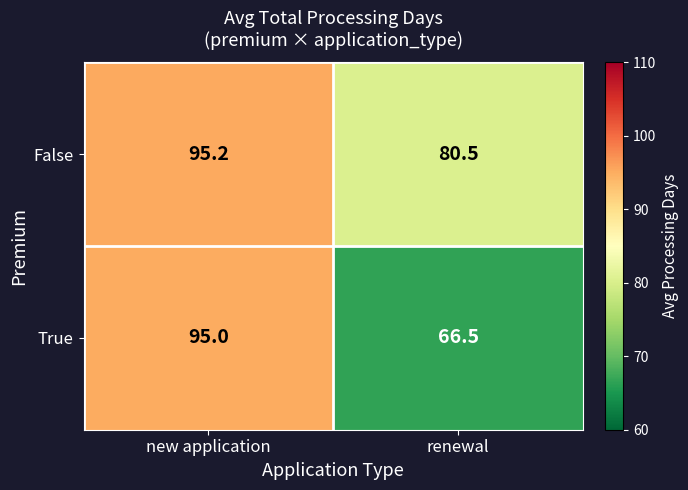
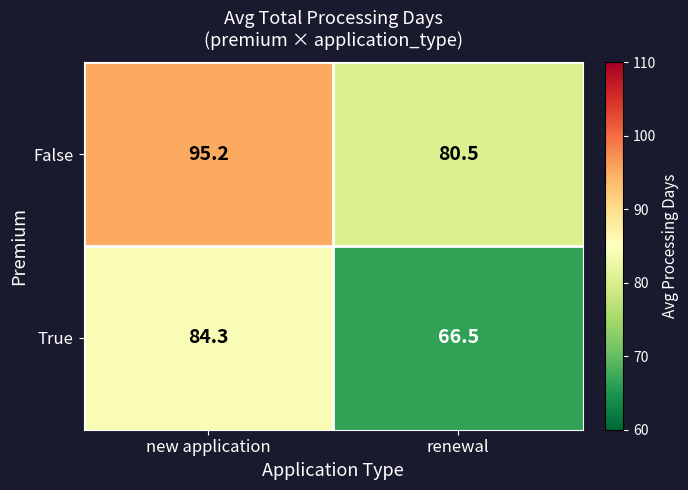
True, new application: 95.0 -> 84.3
